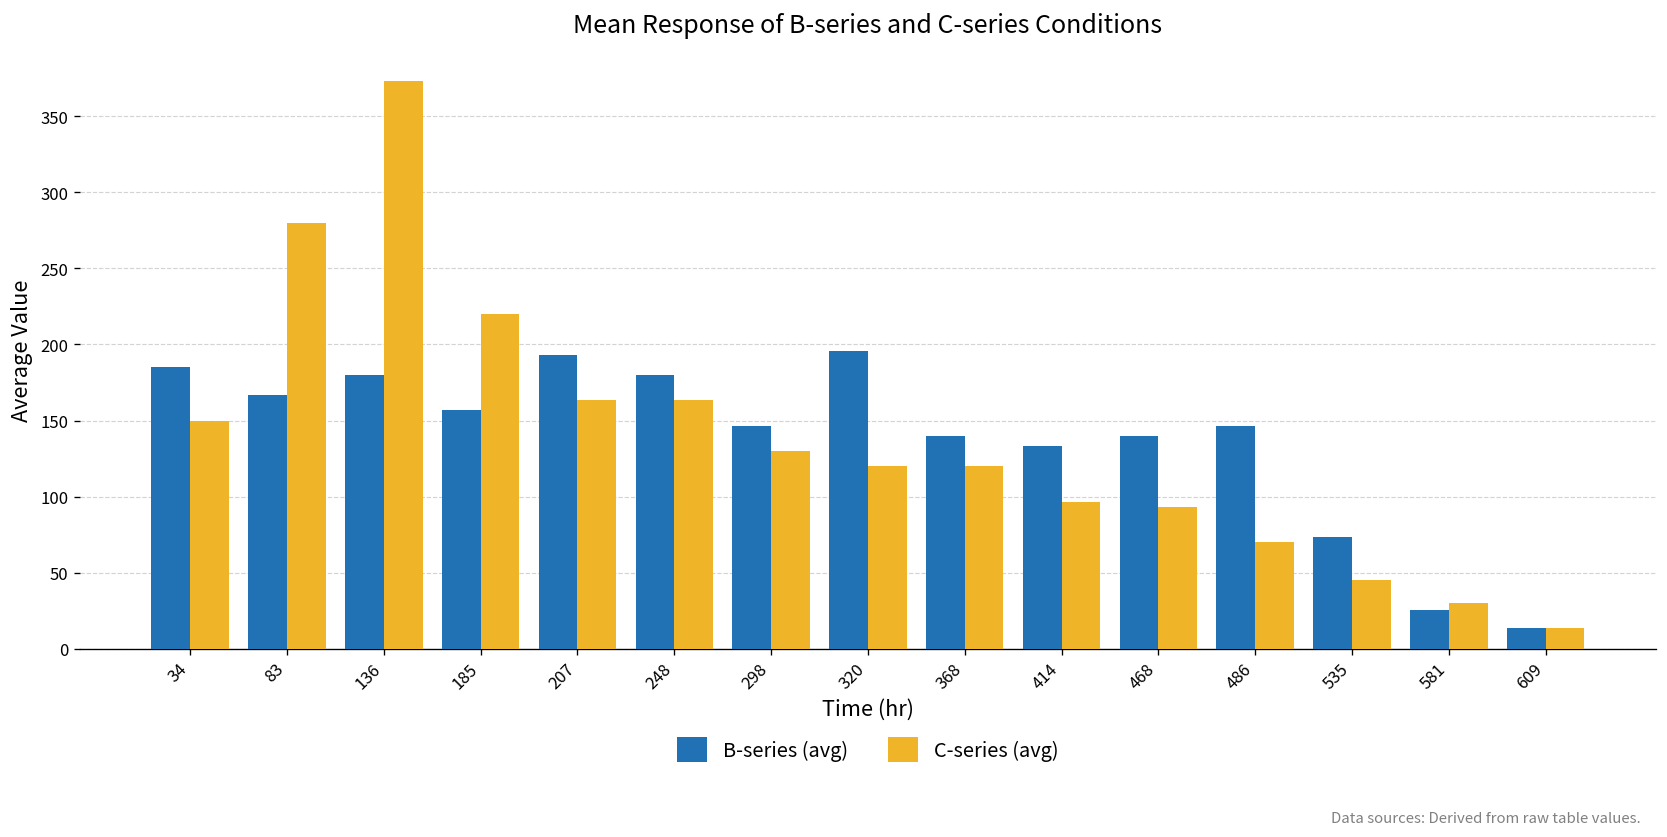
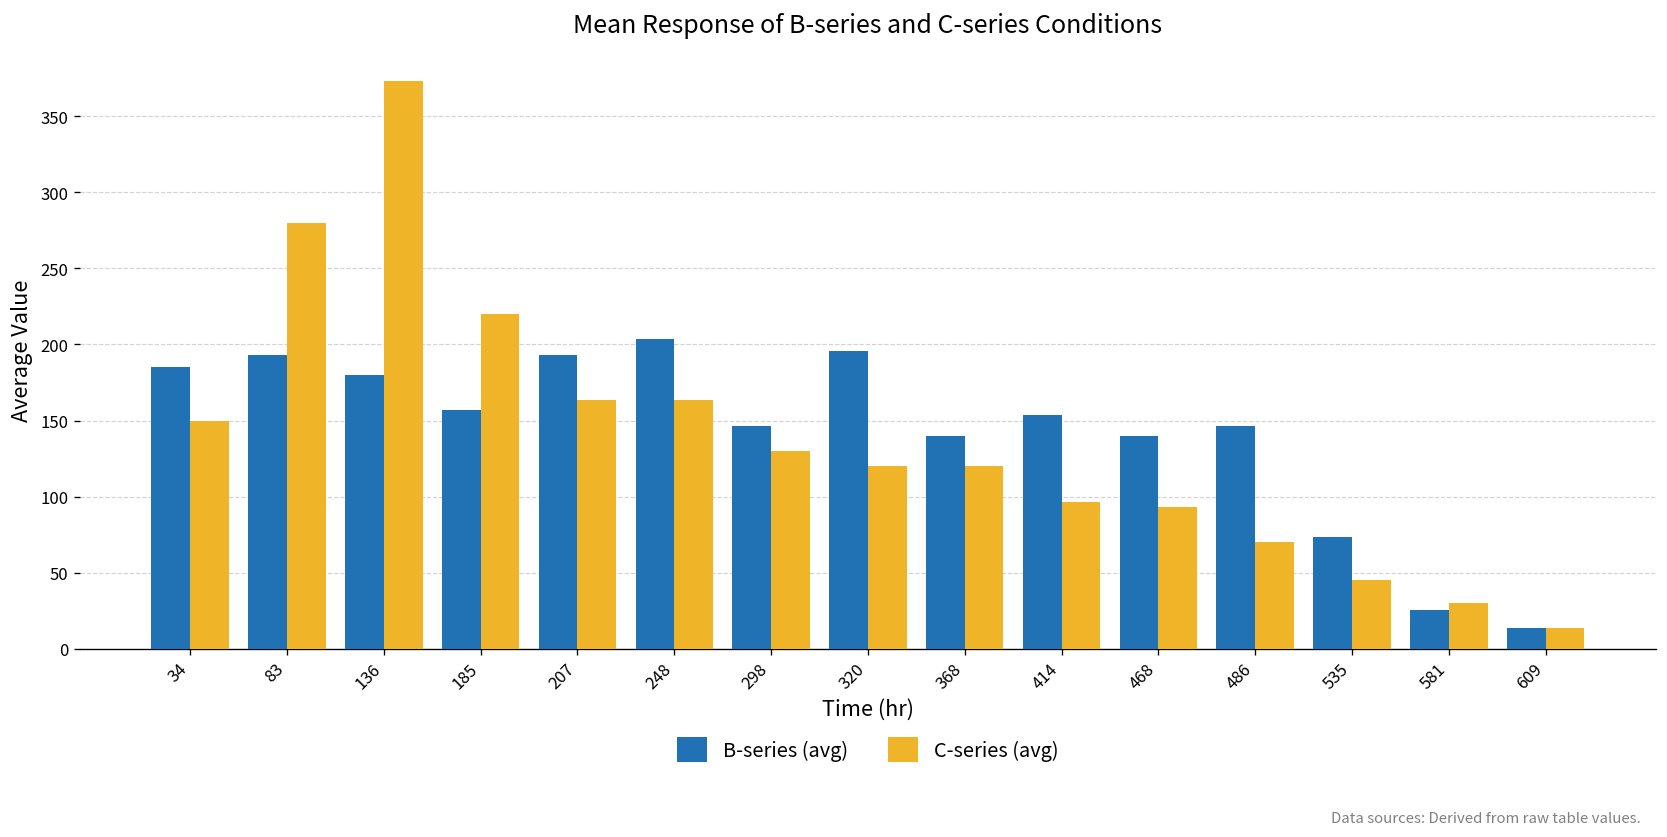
B-series (avg), 83: 167 -> 193
B-series (avg), 248: 180 -> 204
B-series (avg), 414: 133 -> 154
